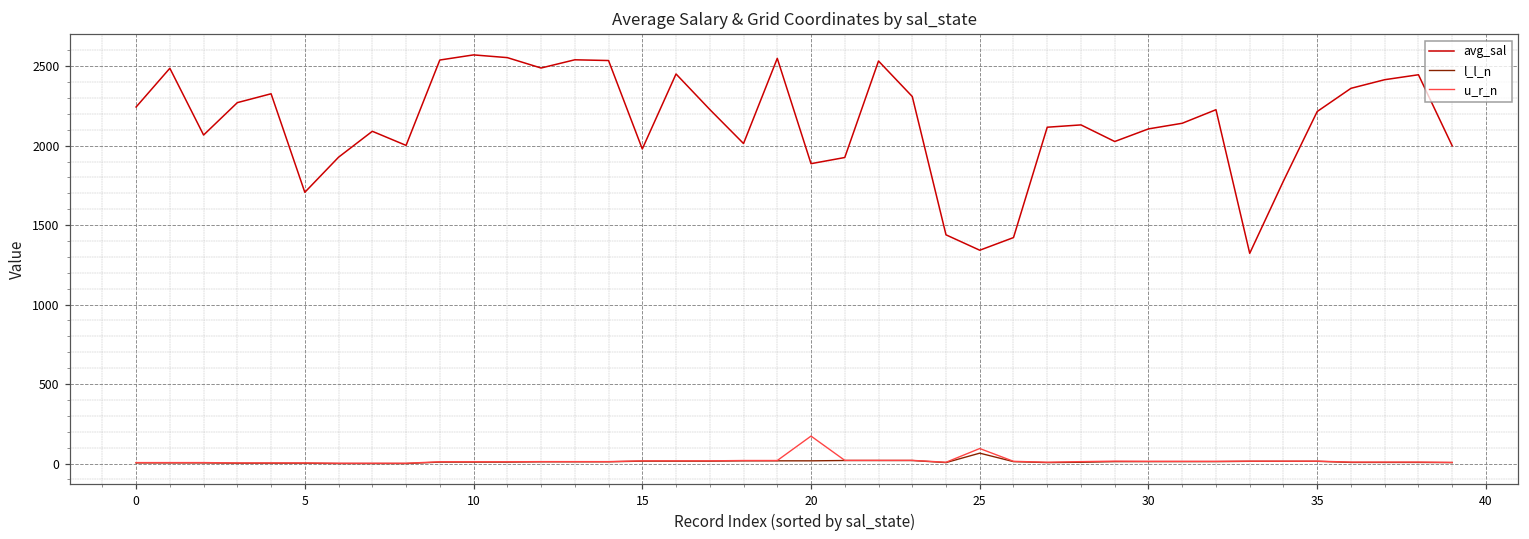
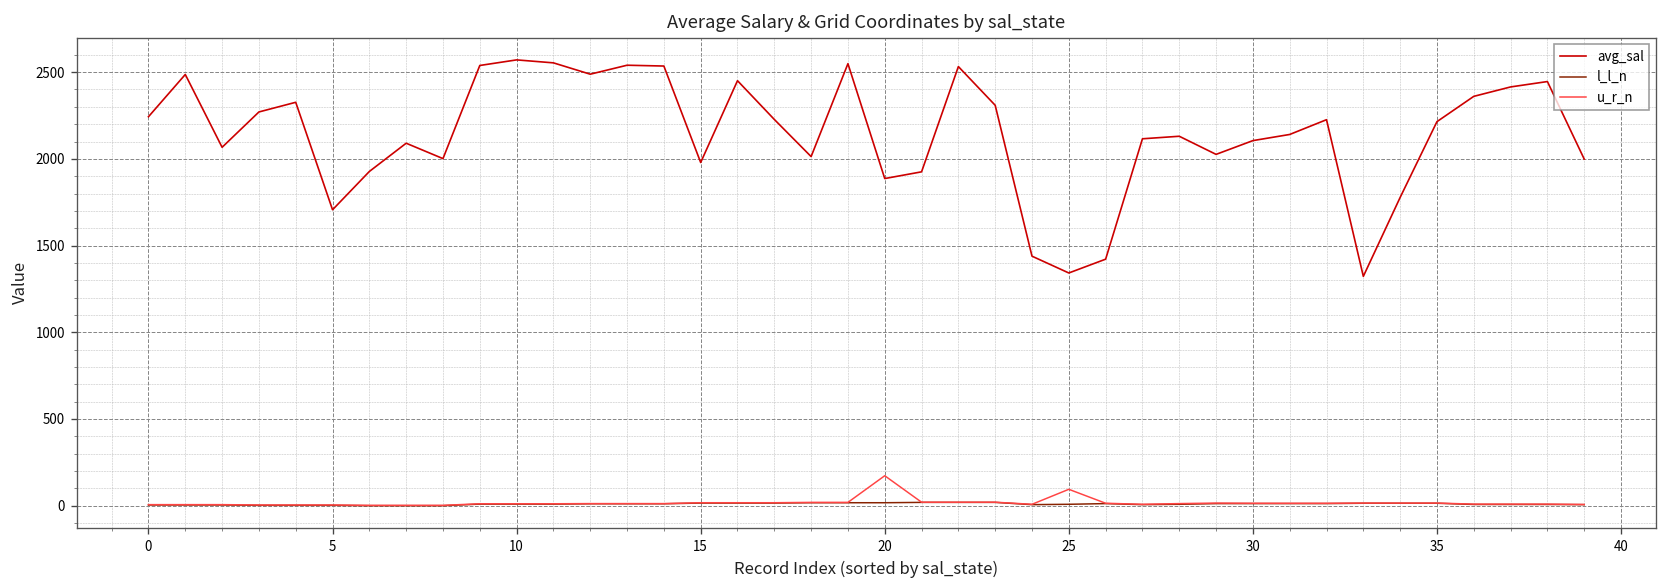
l_l_n, 25: 70 -> 10
